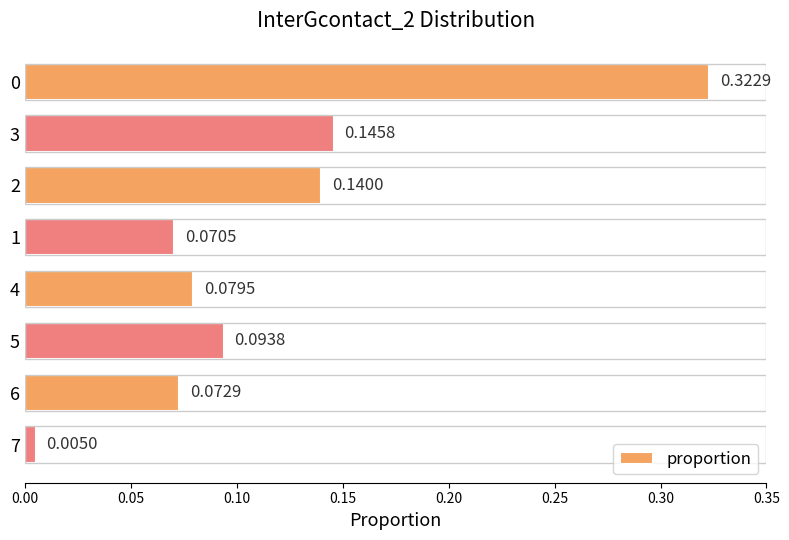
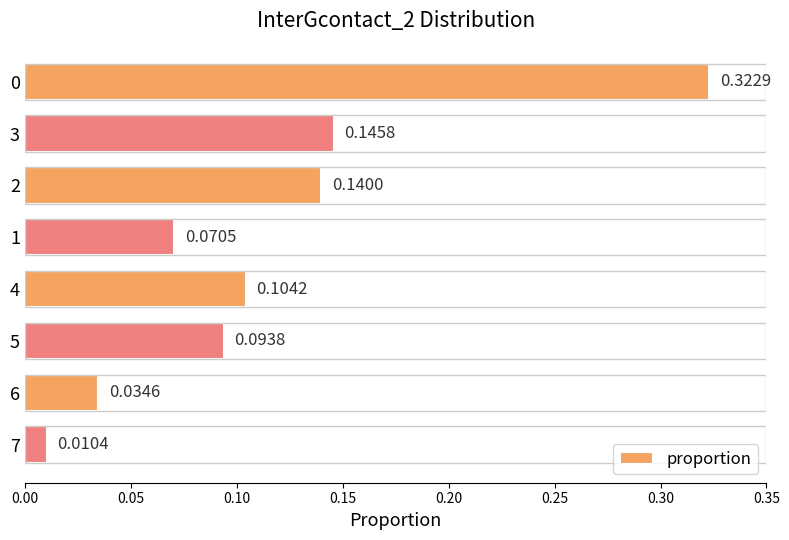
4: 0.0795 -> 0.1042
6: 0.0729 -> 0.0346
7: 0.0050 -> 0.0104
